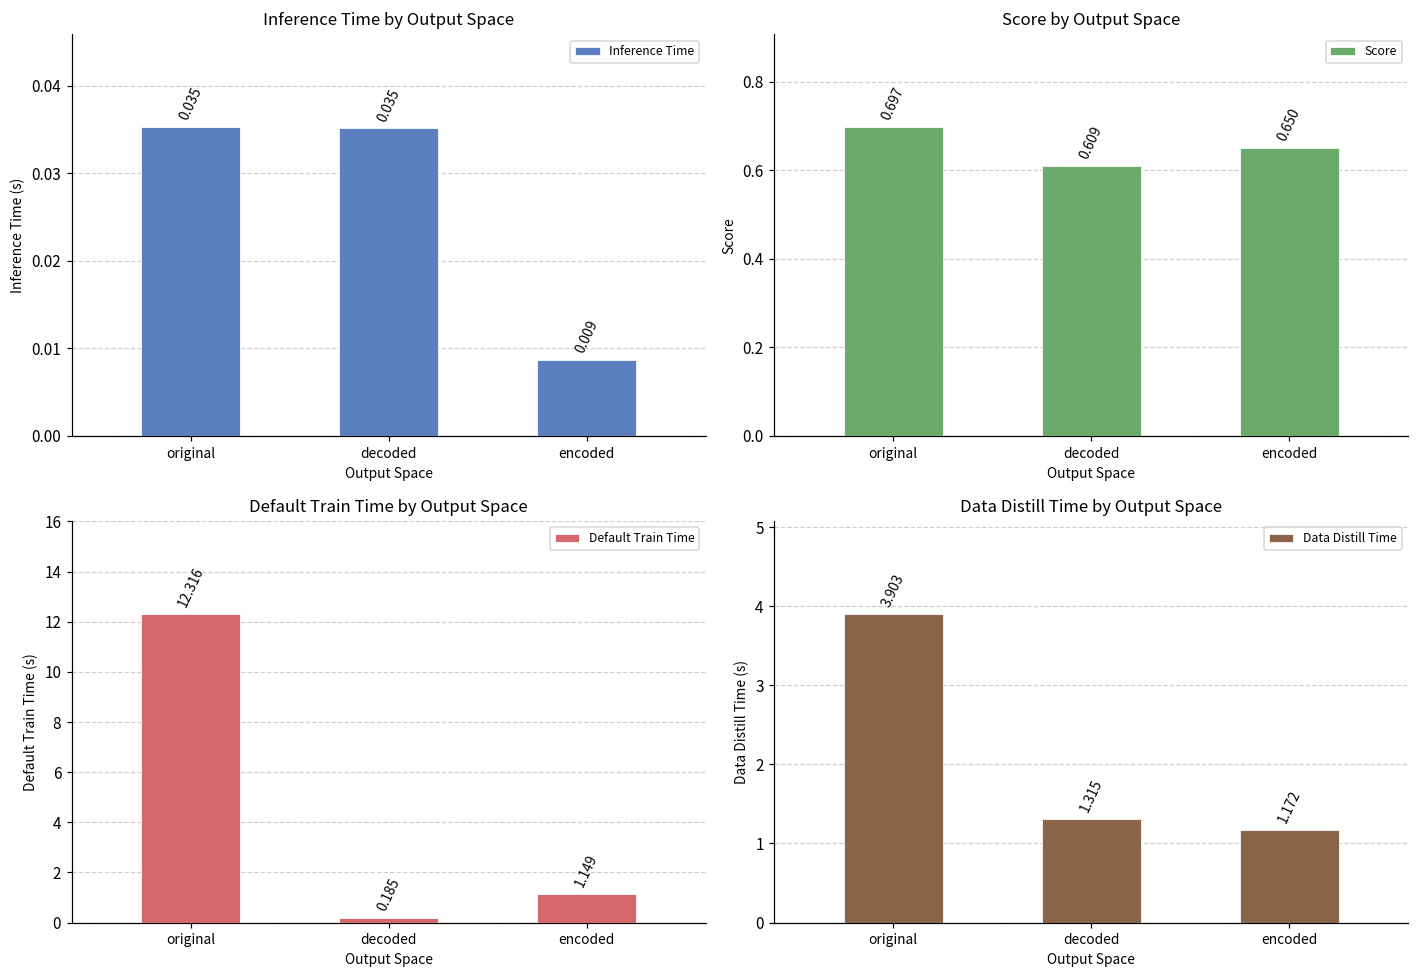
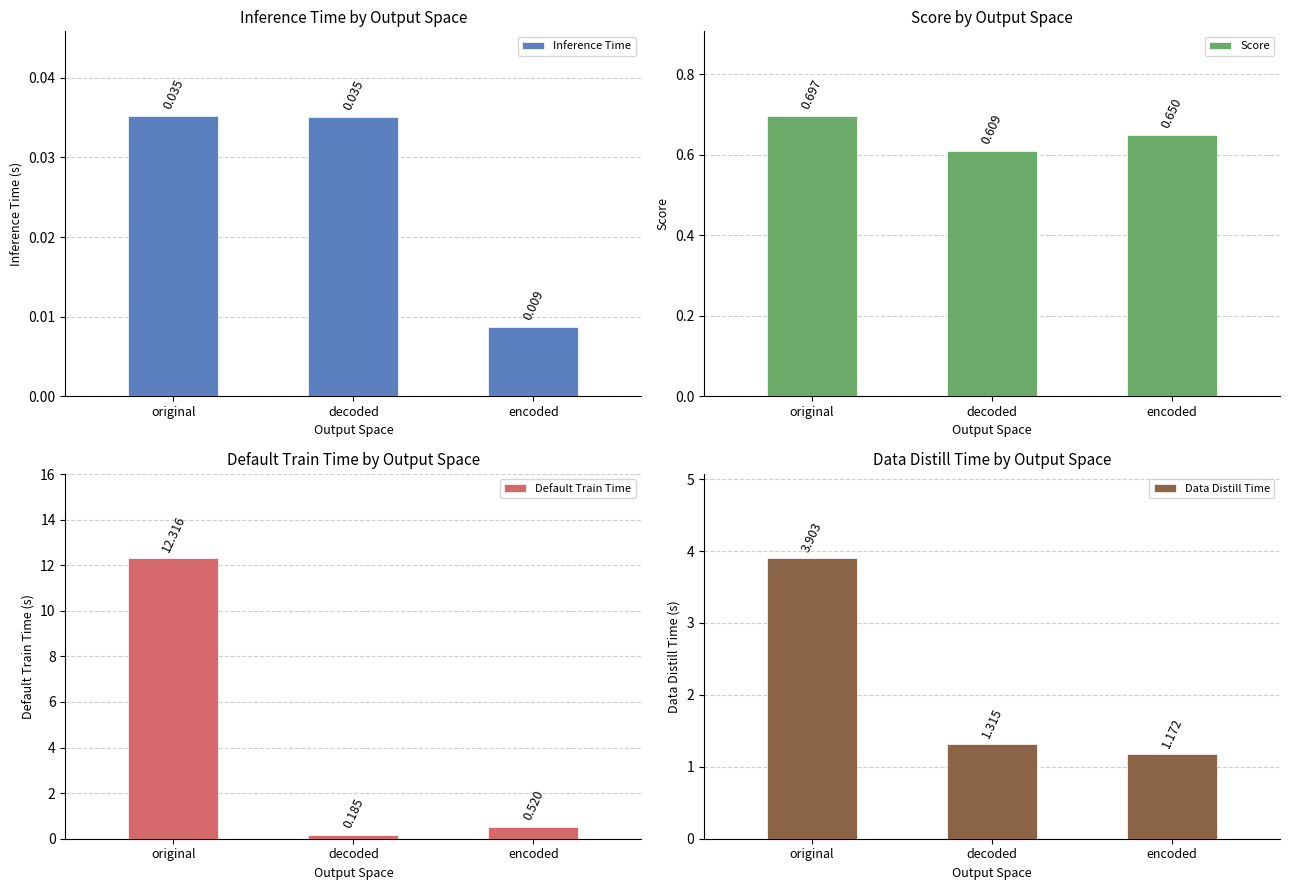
Default Train Time by Output Space, encoded: 1.149 -> 0.520
